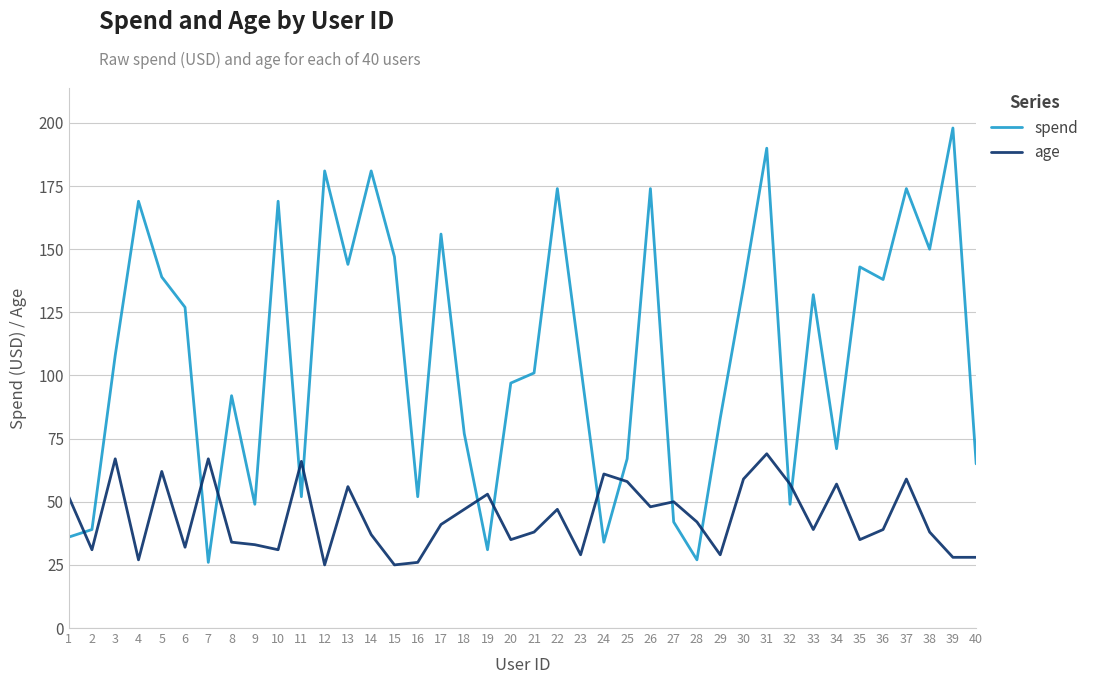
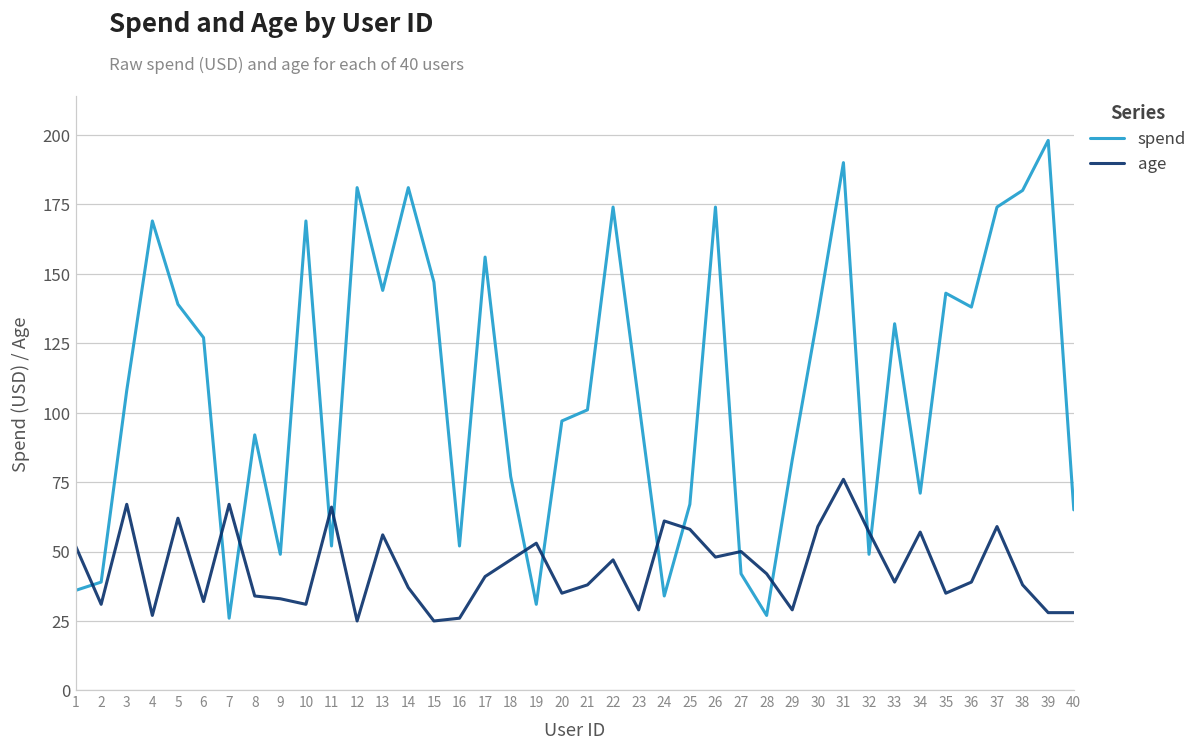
age, 31: 69 -> 76
spend, 38: 150 -> 180
